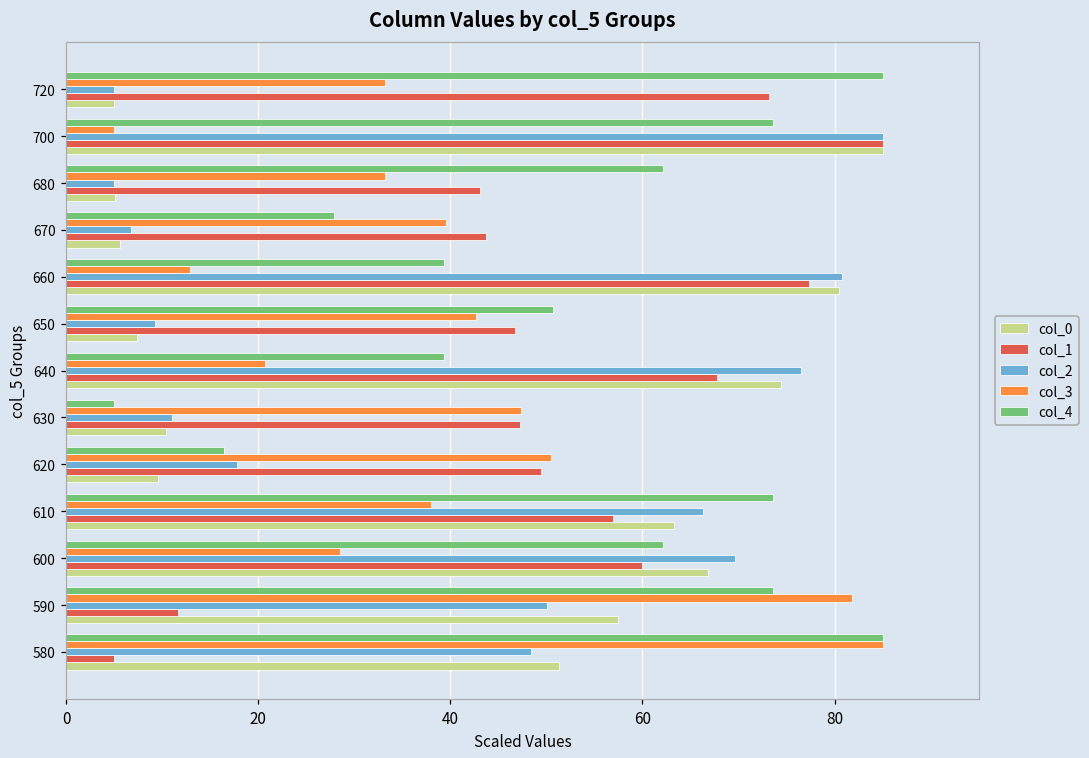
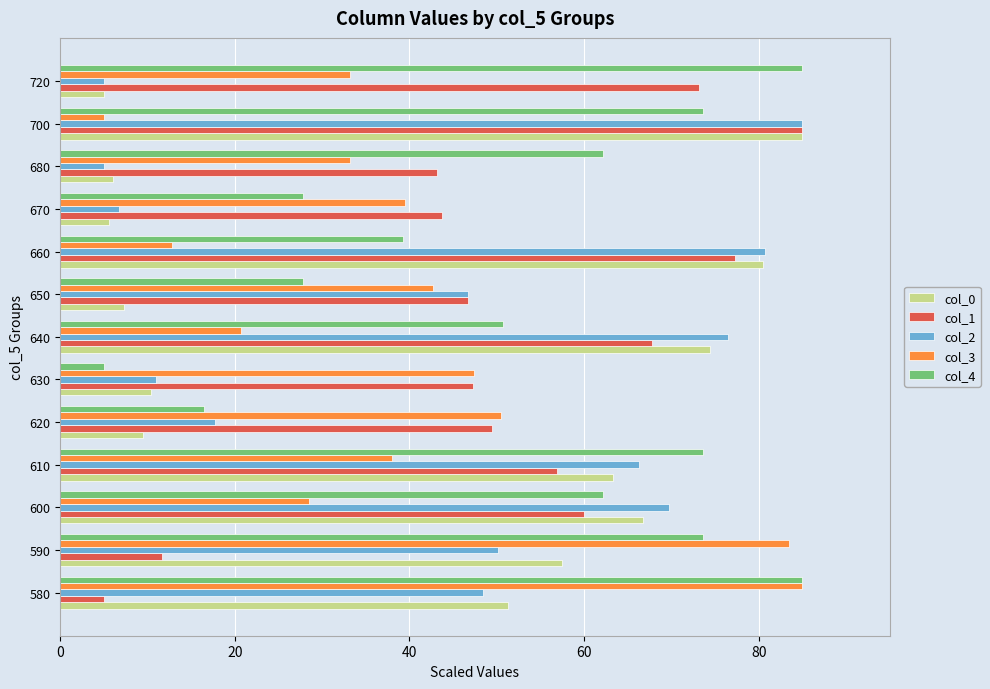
col_0, 680: 5 -> 6
col_4, 650: 51 -> 28
col_2, 650: 9 -> 47
col_4, 640: 39 -> 51
col_3, 590: 82 -> 83
